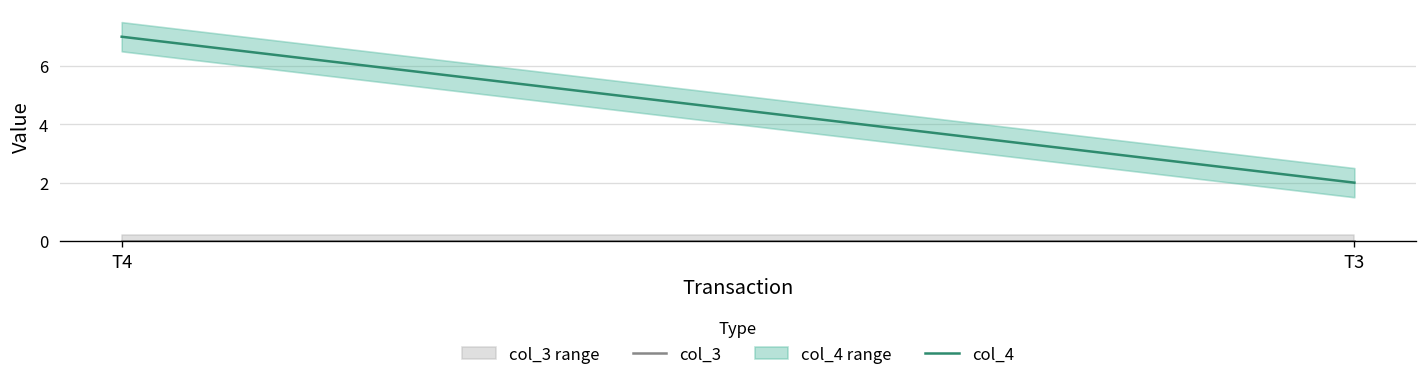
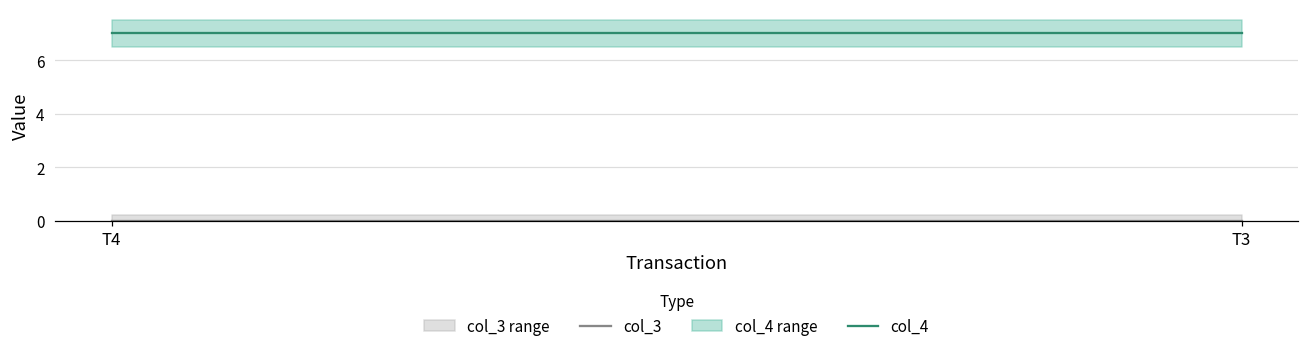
col_4, T3: 2 -> 7
